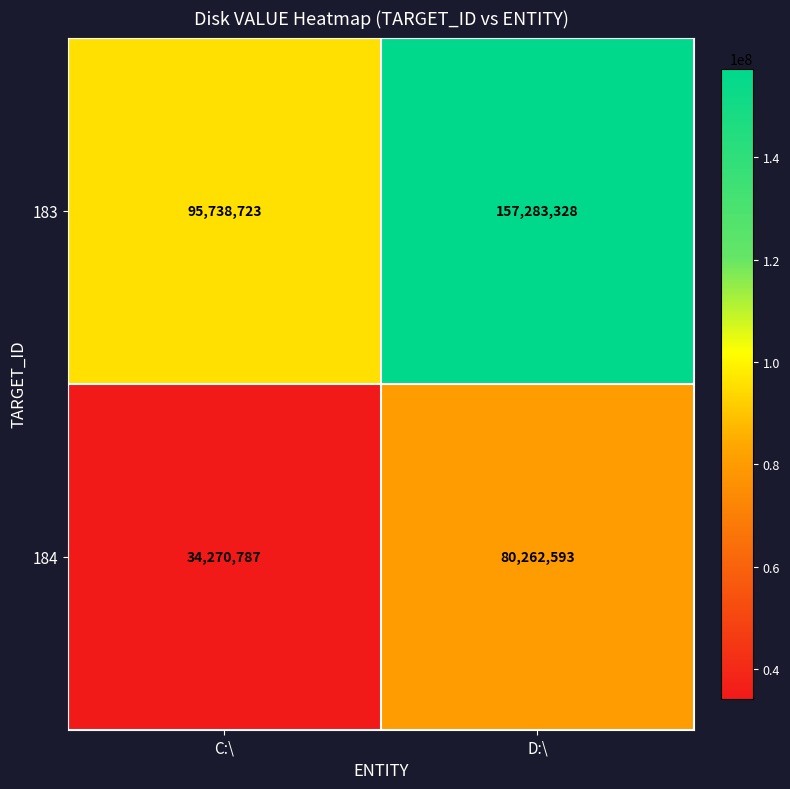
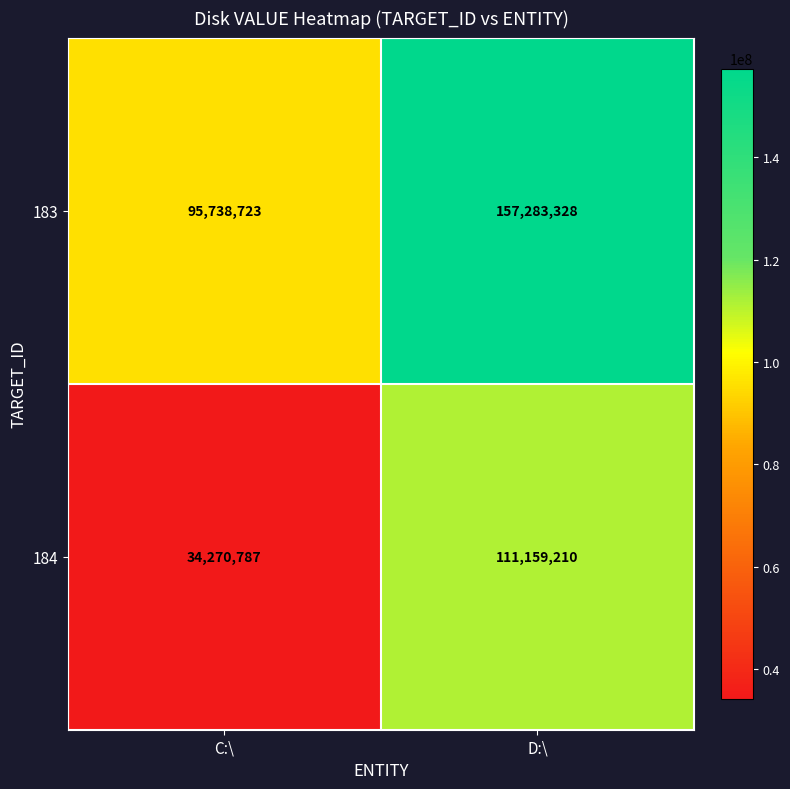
184, D:\: 80,262,593 -> 111,159,210
